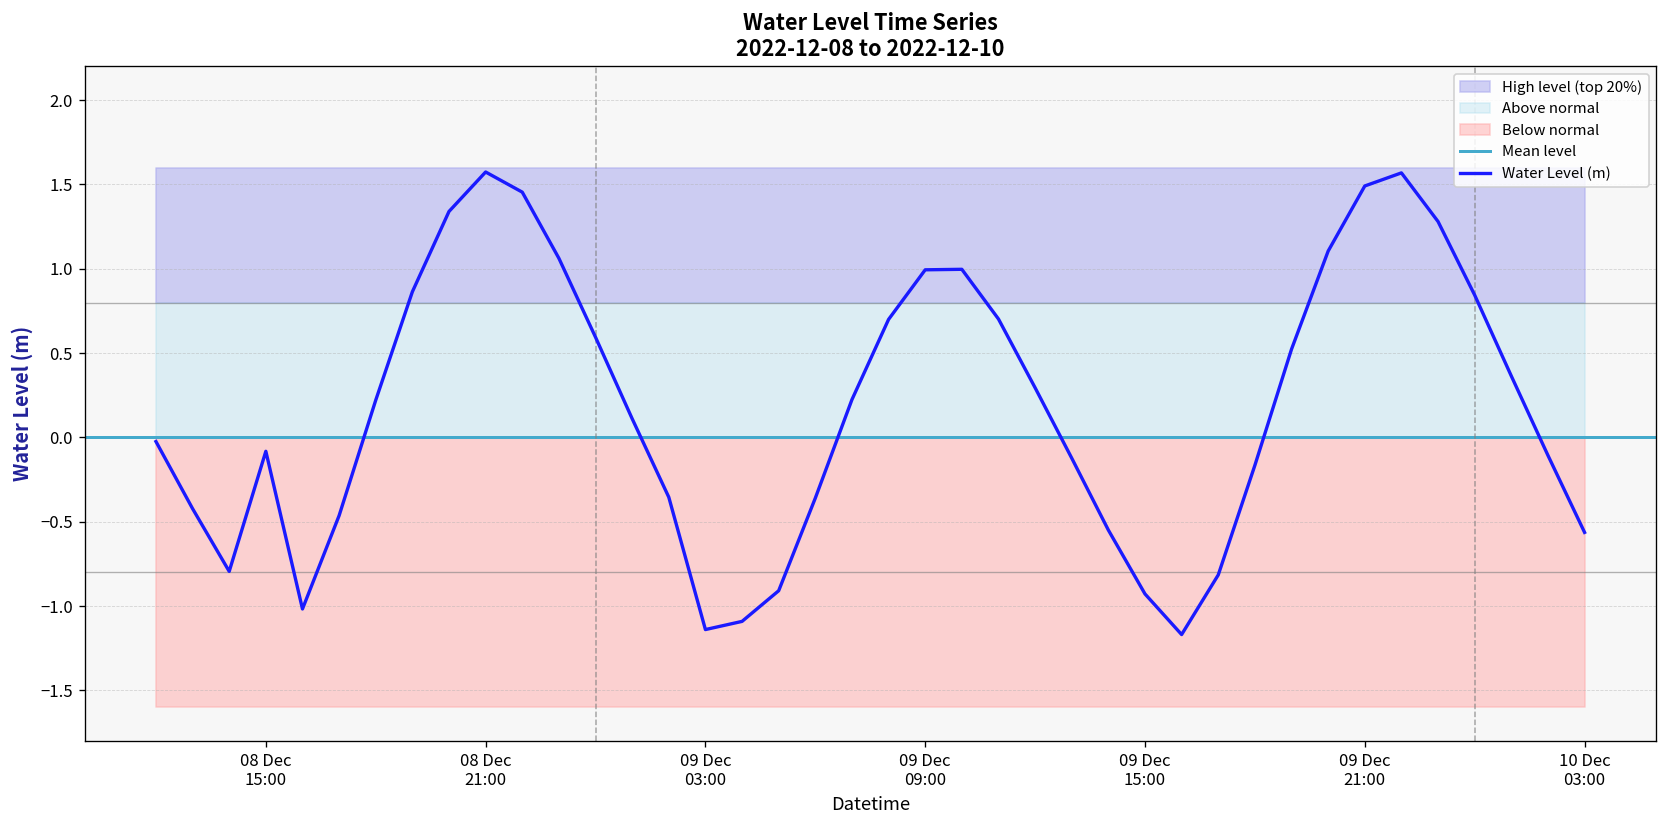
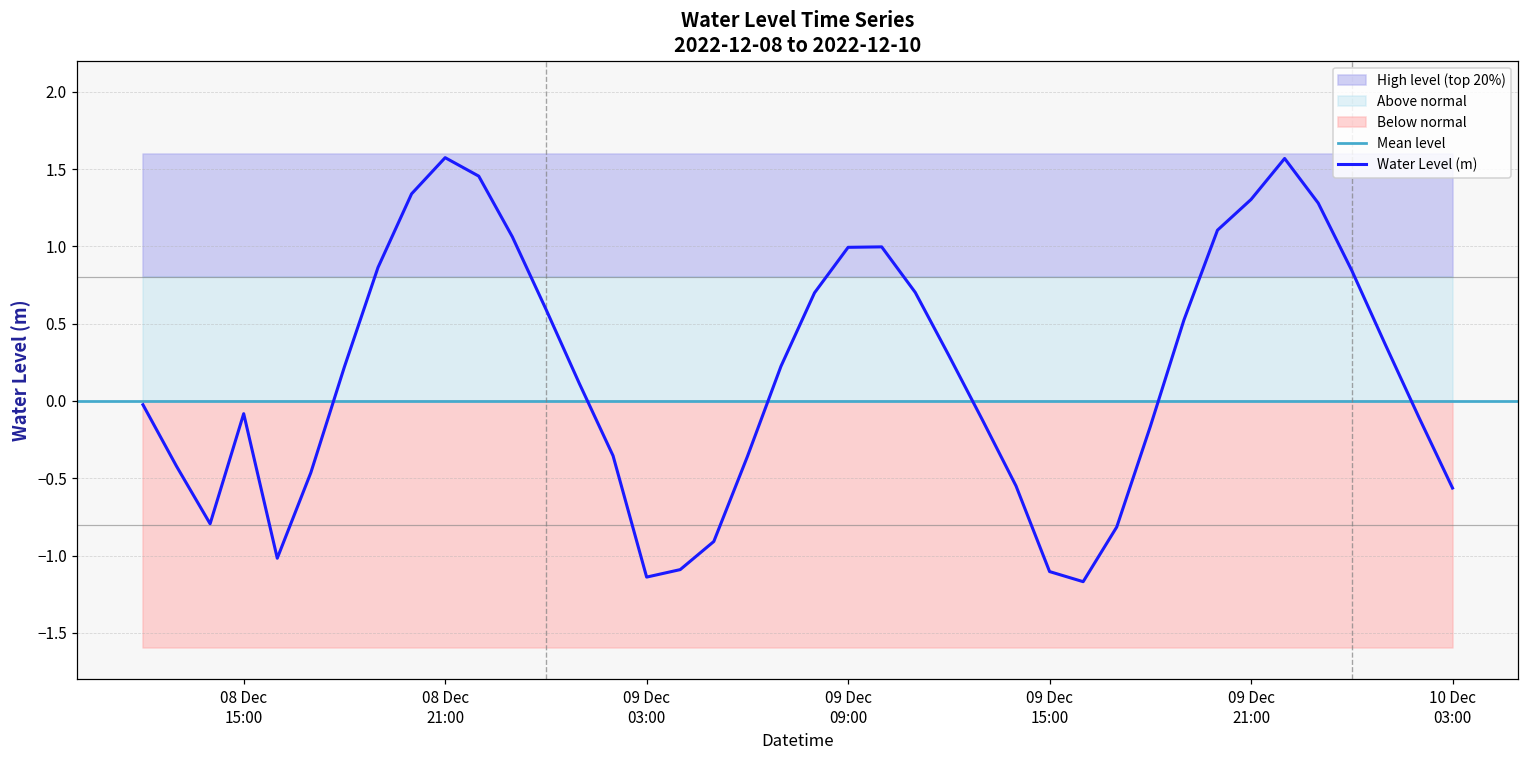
Water Level (m), 09 Dec 15:00: -0.93 -> -1.10
Water Level (m), 09 Dec 21:00: 1.49 -> 1.30
